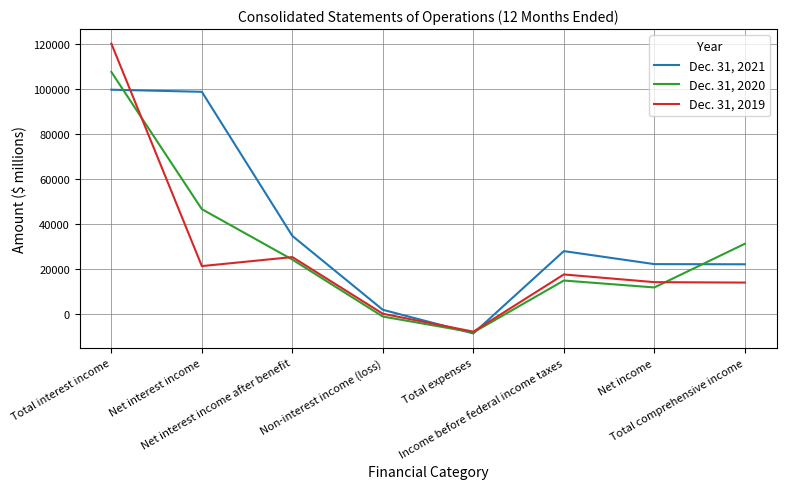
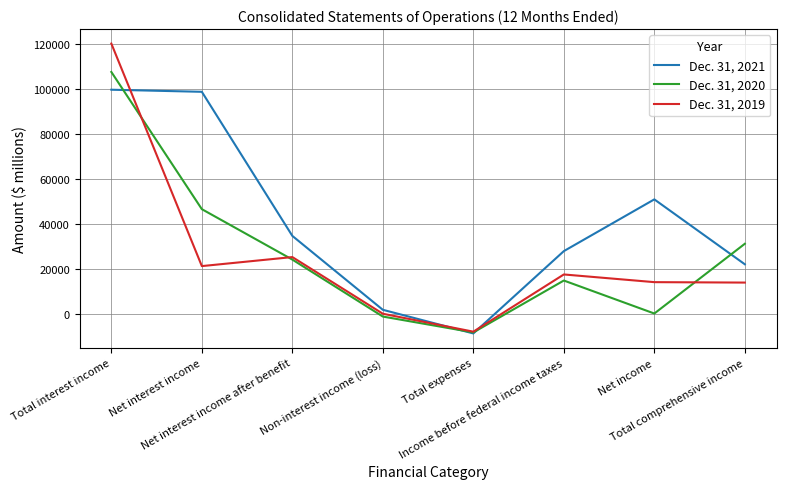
Dec. 31, 2021, Net income: 22000 -> 51000
Dec. 31, 2020, Net income: 12000 -> 0
